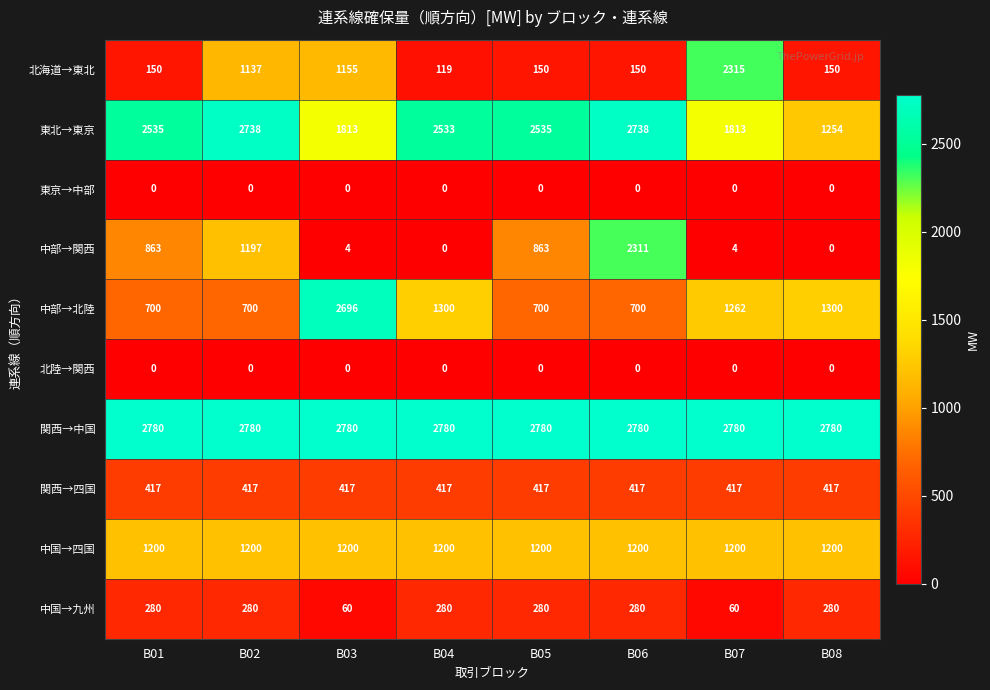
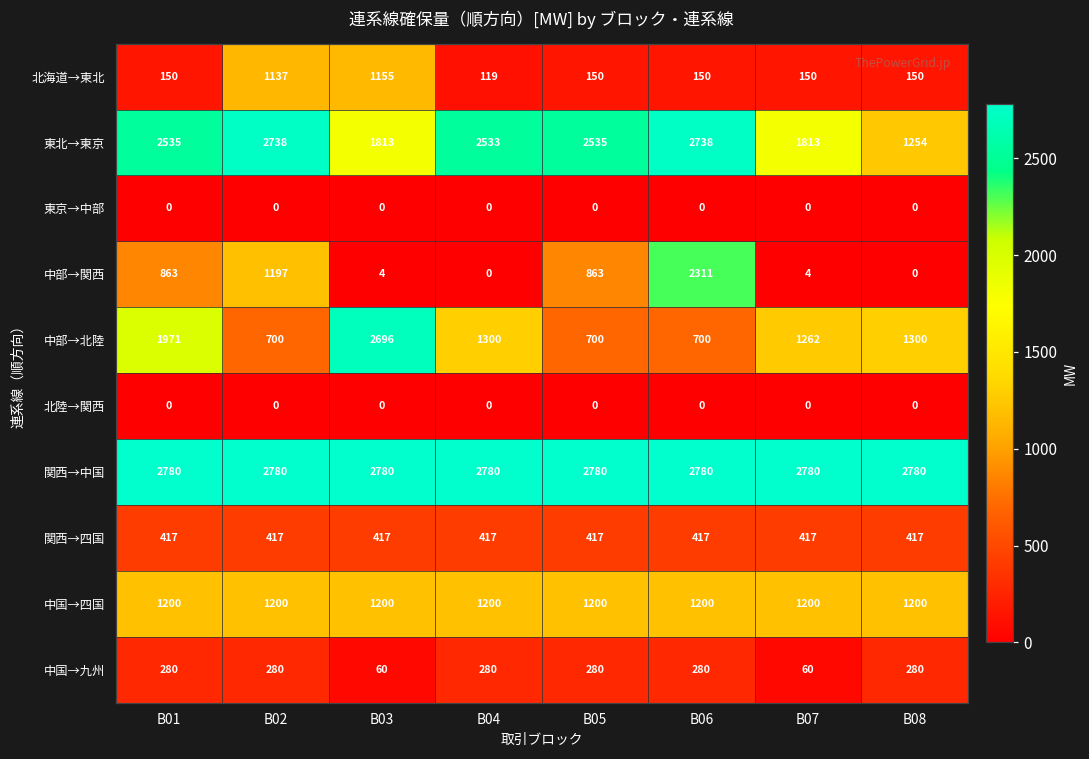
北海道→東北, B07: 2315 -> 150
中部→北陸, B01: 700 -> 1971
